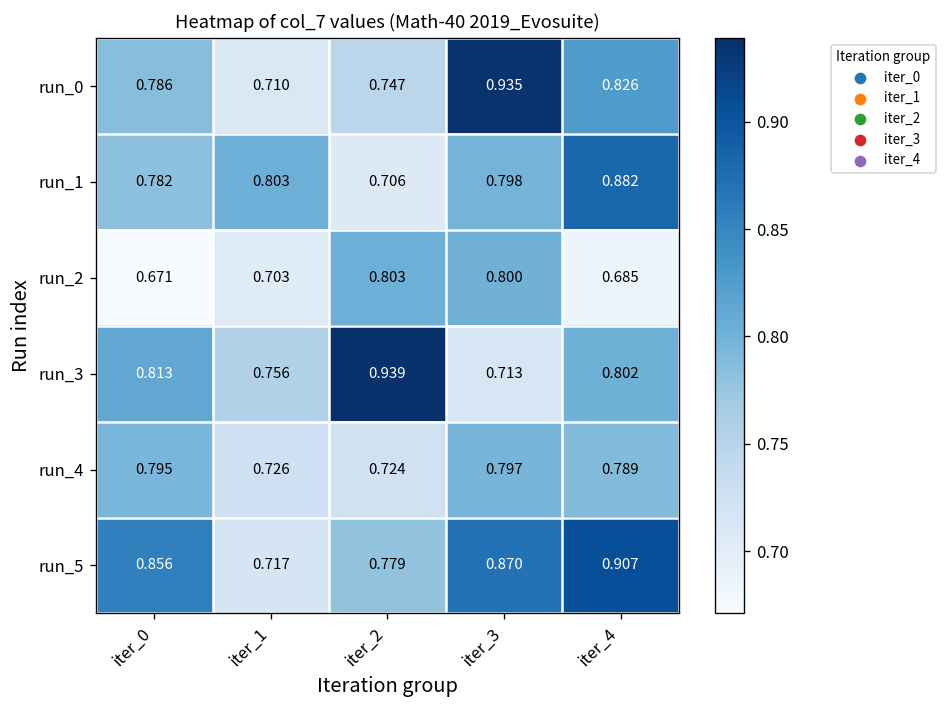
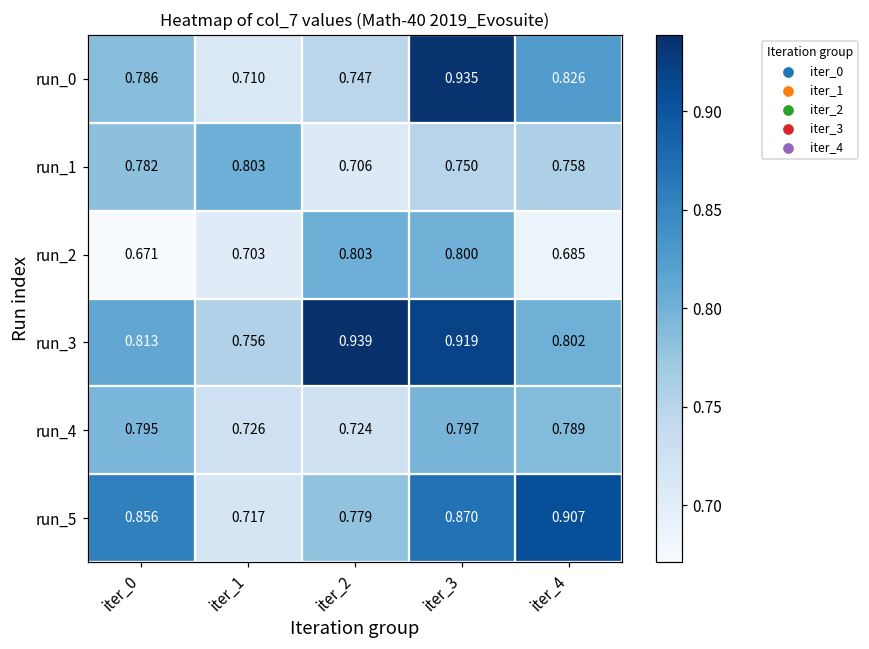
run_1, iter_3: 0.798 -> 0.750
run_1, iter_4: 0.882 -> 0.758
run_3, iter_3: 0.713 -> 0.919
